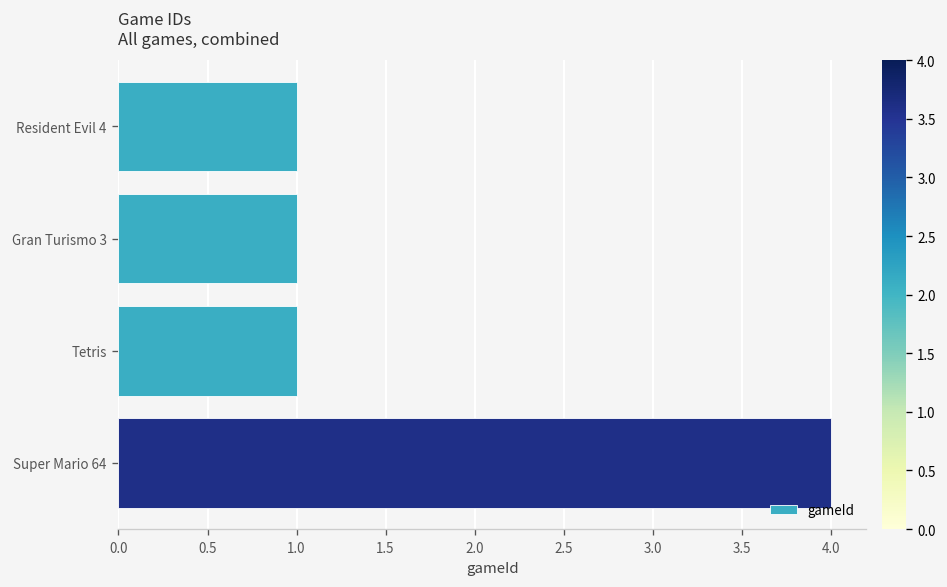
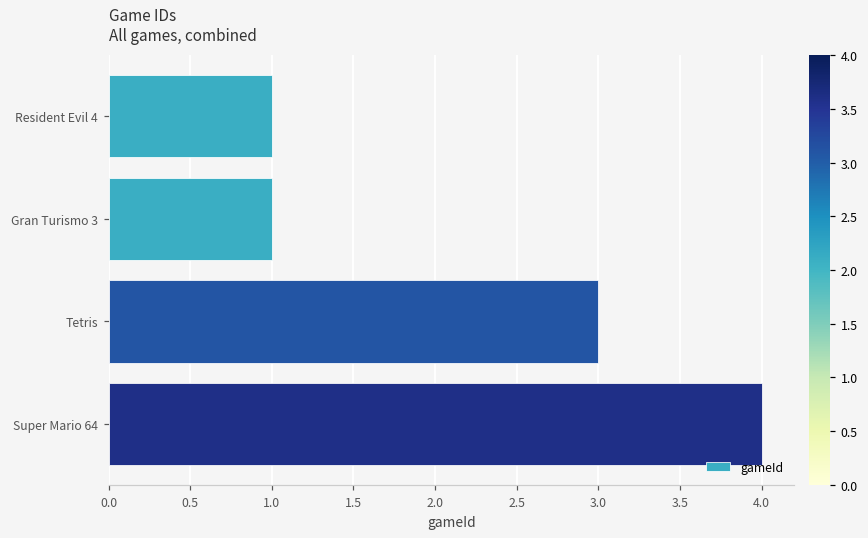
Tetris: 1 -> 3
